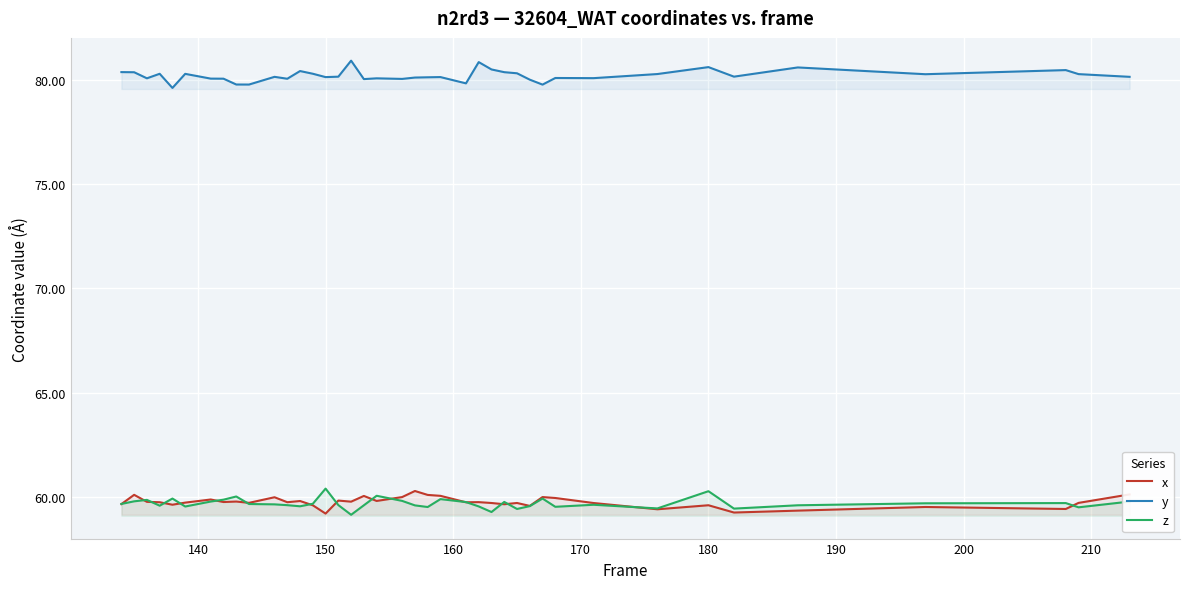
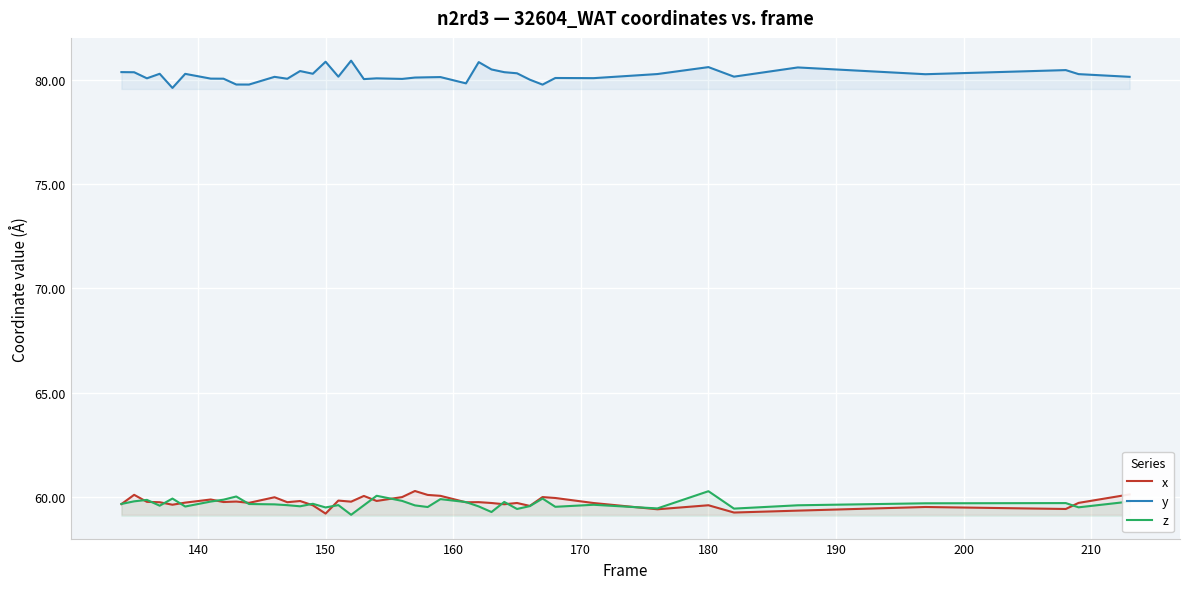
y, 150: 80.1 -> 80.9
z, 150: 60.4 -> 59.5
